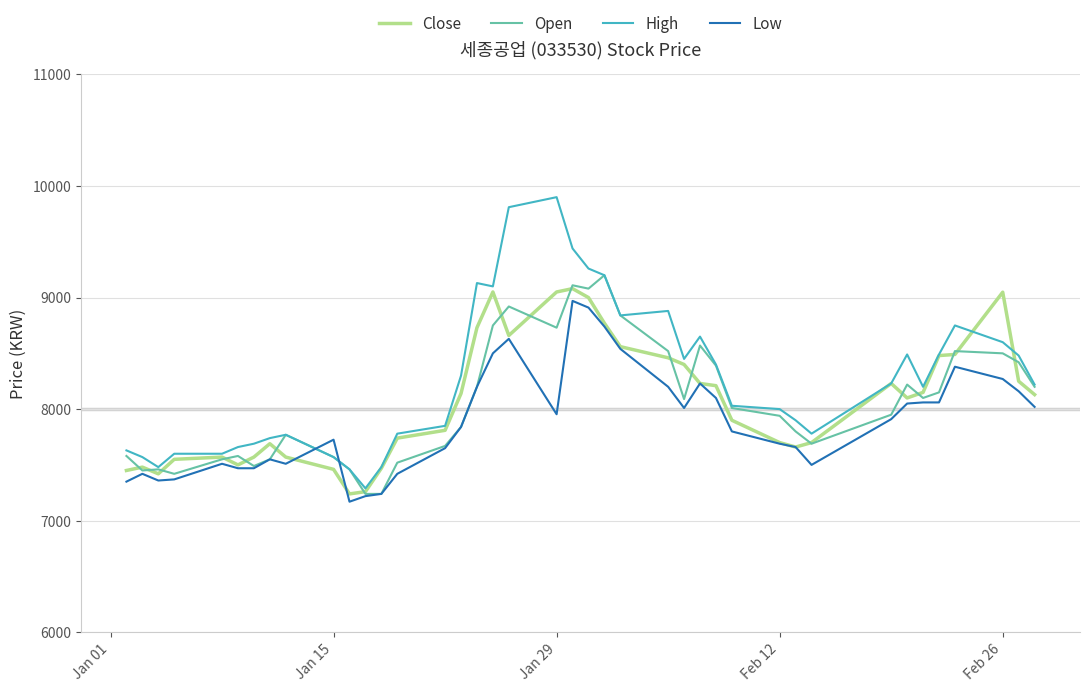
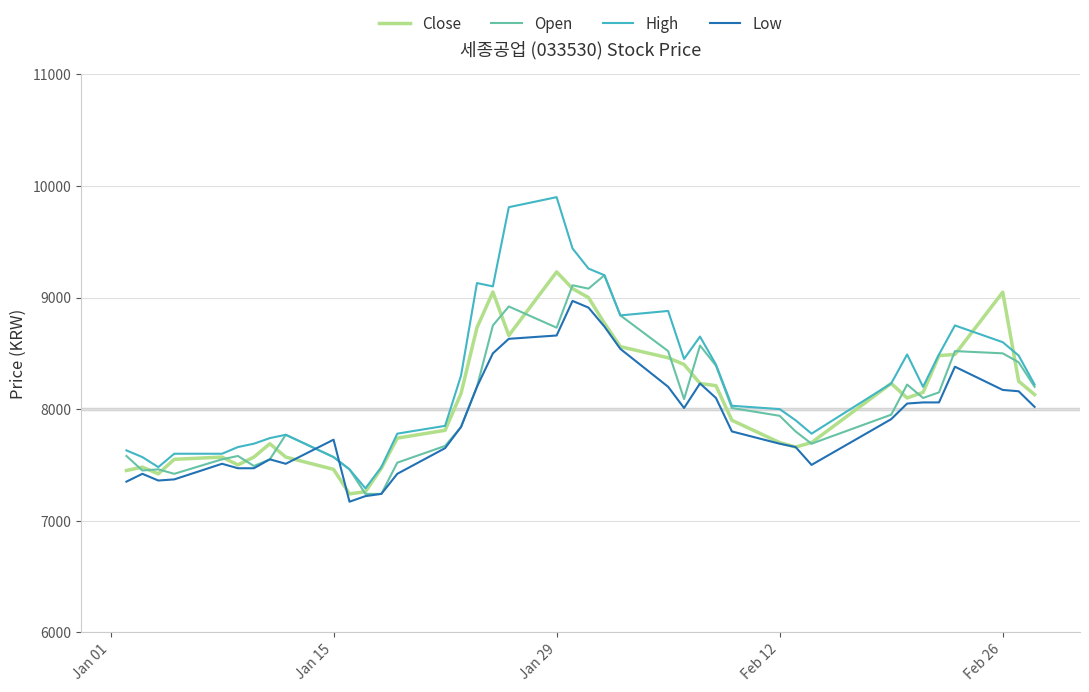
Close, Jan 29: 9050 -> 9230
Low, Jan 29: 7950 -> 8660
Low, Feb 26: 8270 -> 8170
